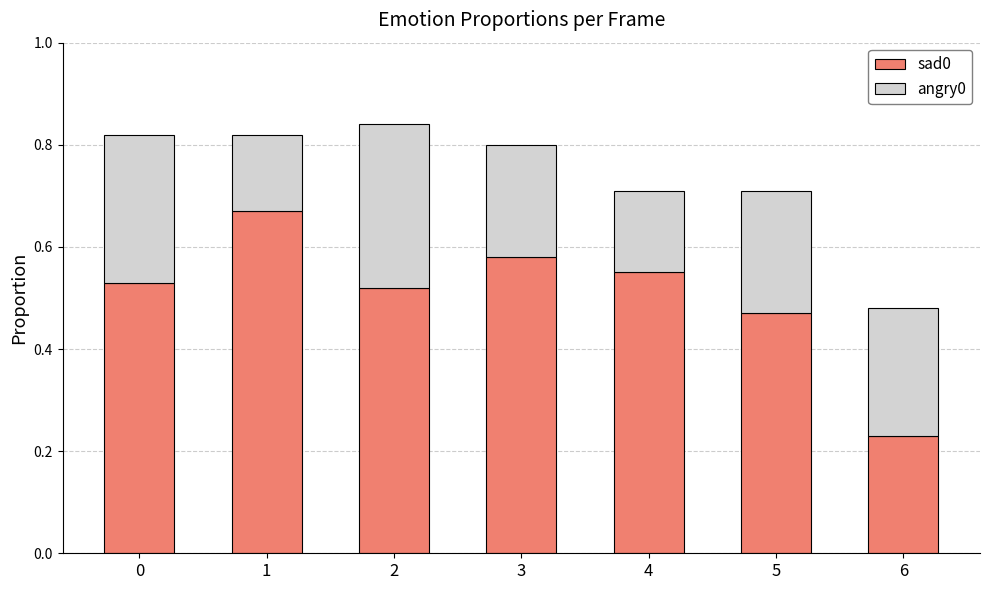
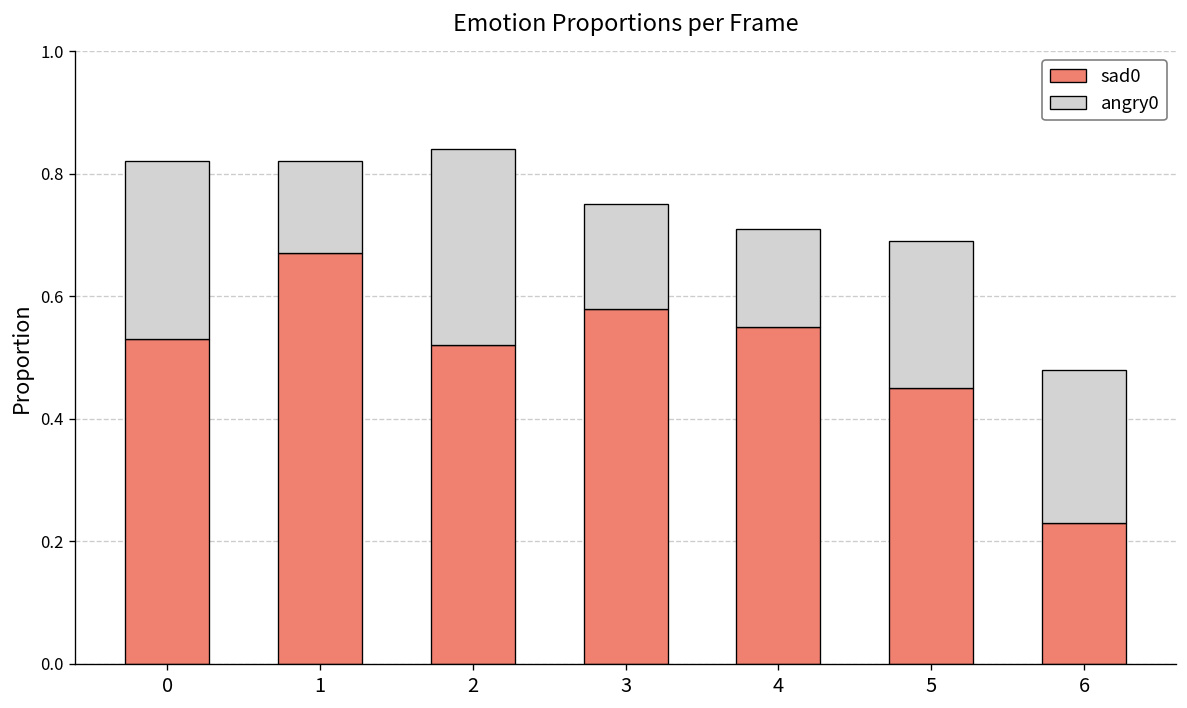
angry0, 3: 0.22 -> 0.17
sad0, 5: 0.47 -> 0.45
